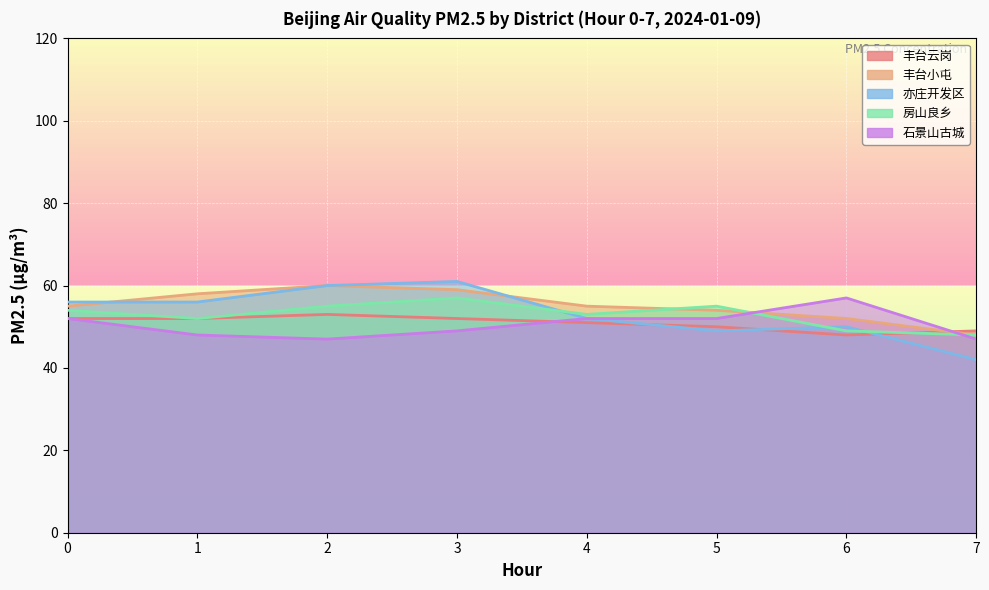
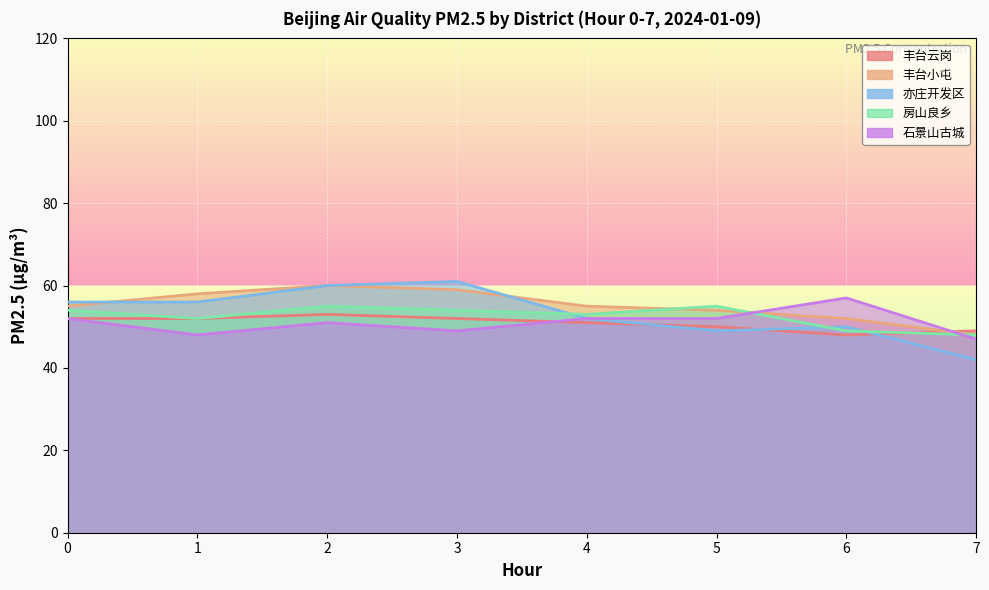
石景山古城, 2: 47 -> 51
房山良乡, 3: 57 -> 54
